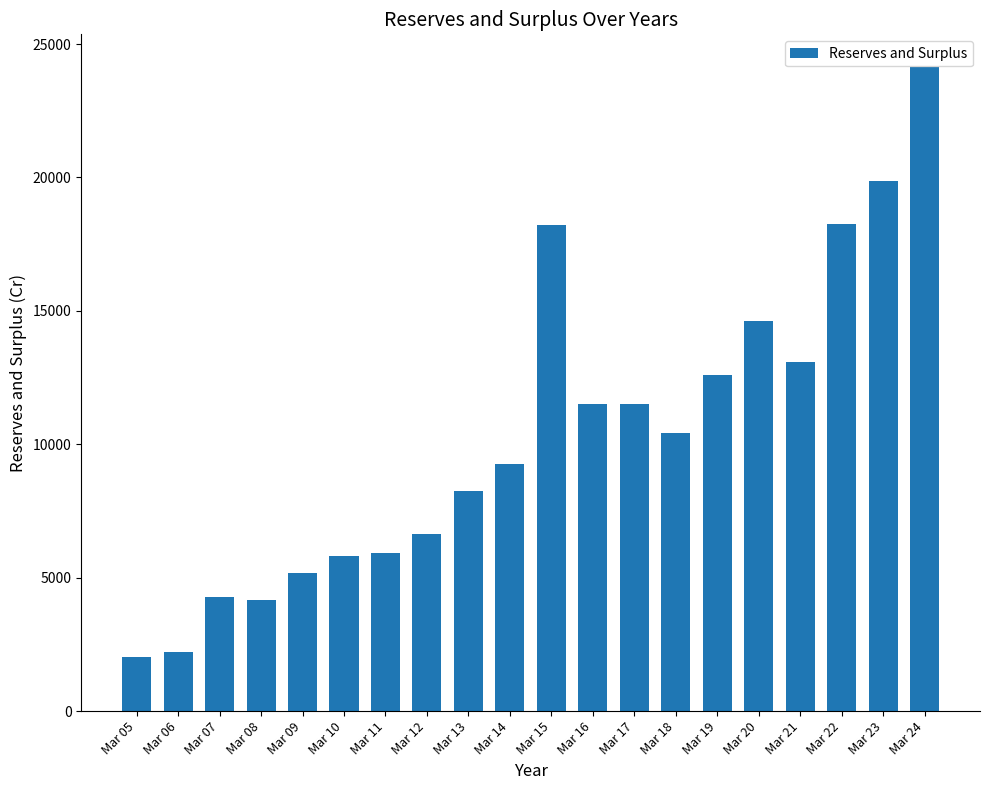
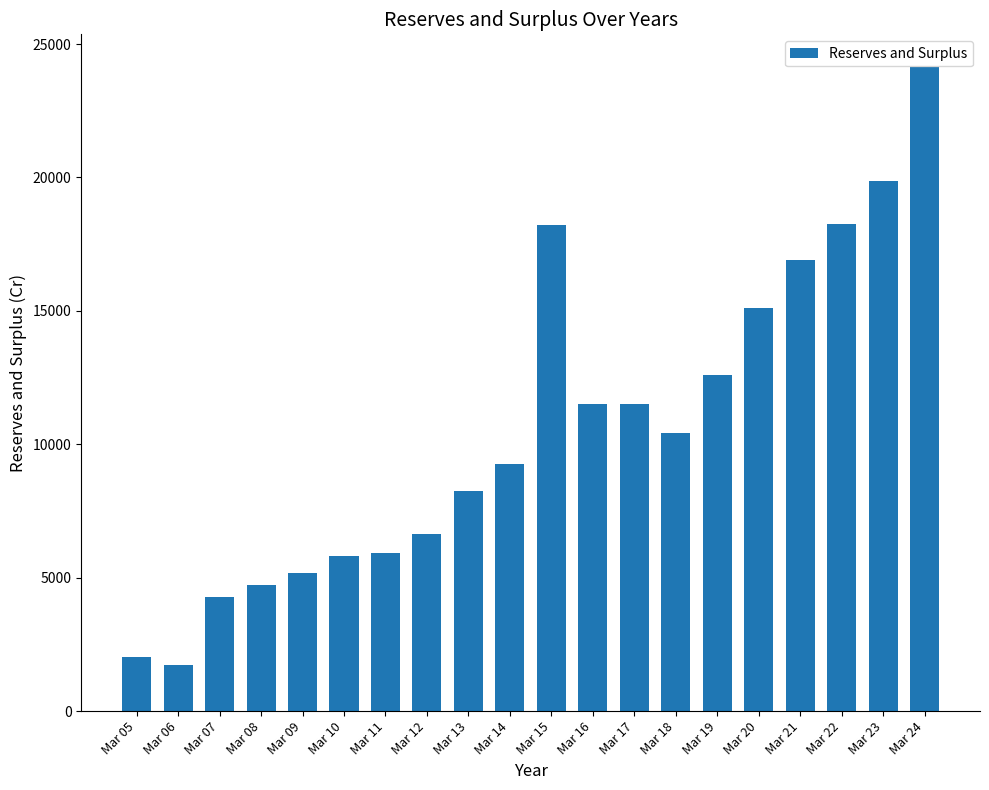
Mar 06: 2200 -> 1700
Mar 08: 4200 -> 4700
Mar 20: 14600 -> 15100
Mar 21: 13100 -> 16900
